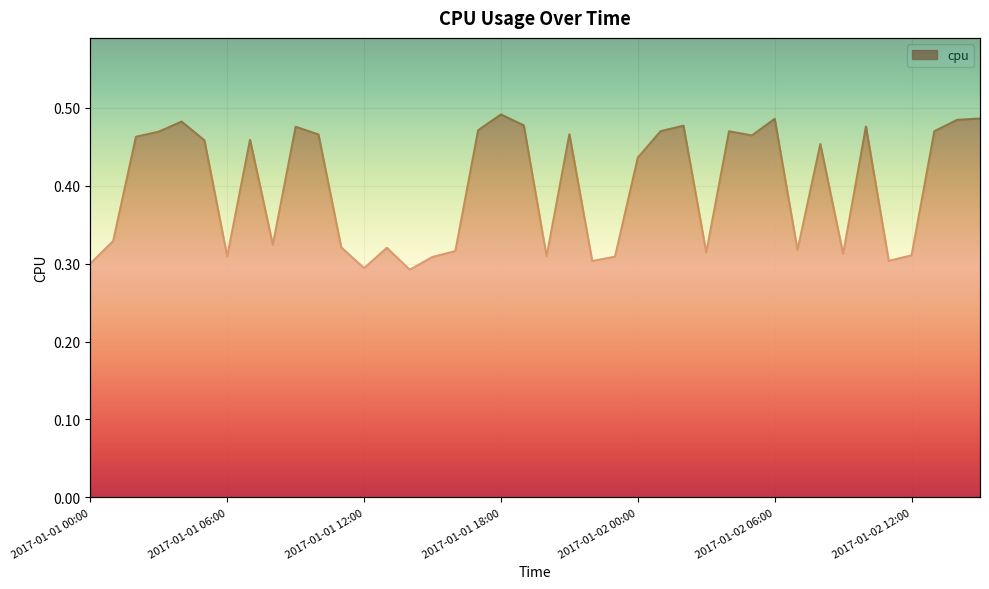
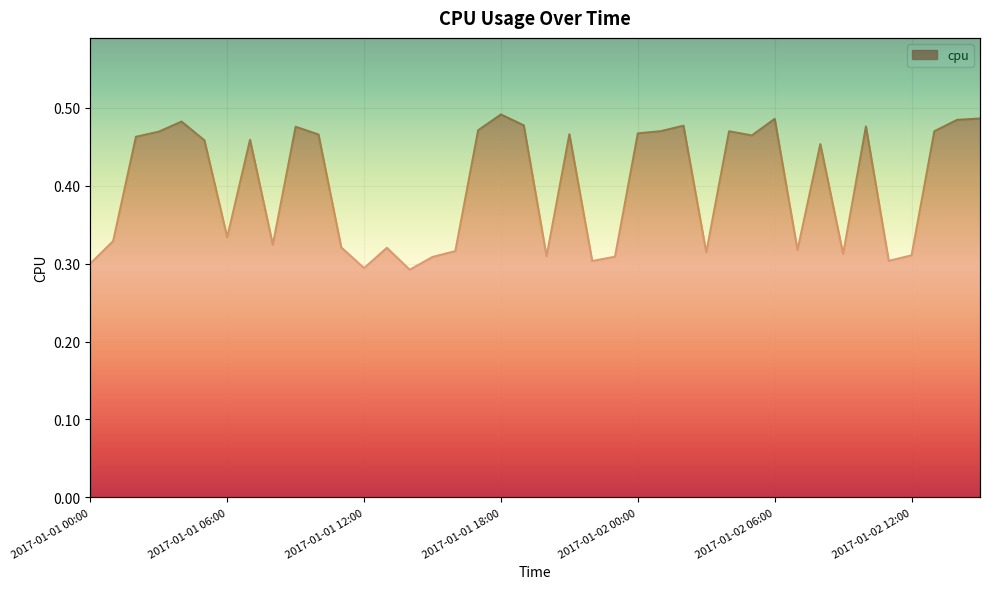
2017-01-01 06:00: 0.31 -> 0.33
2017-01-02 00:00: 0.44 -> 0.47
